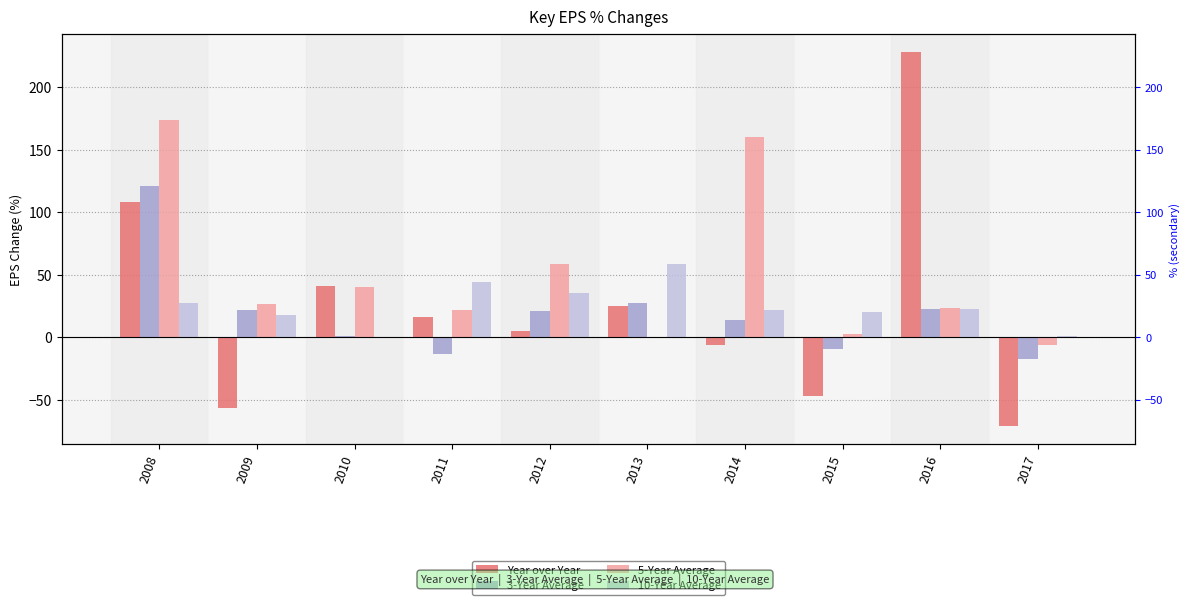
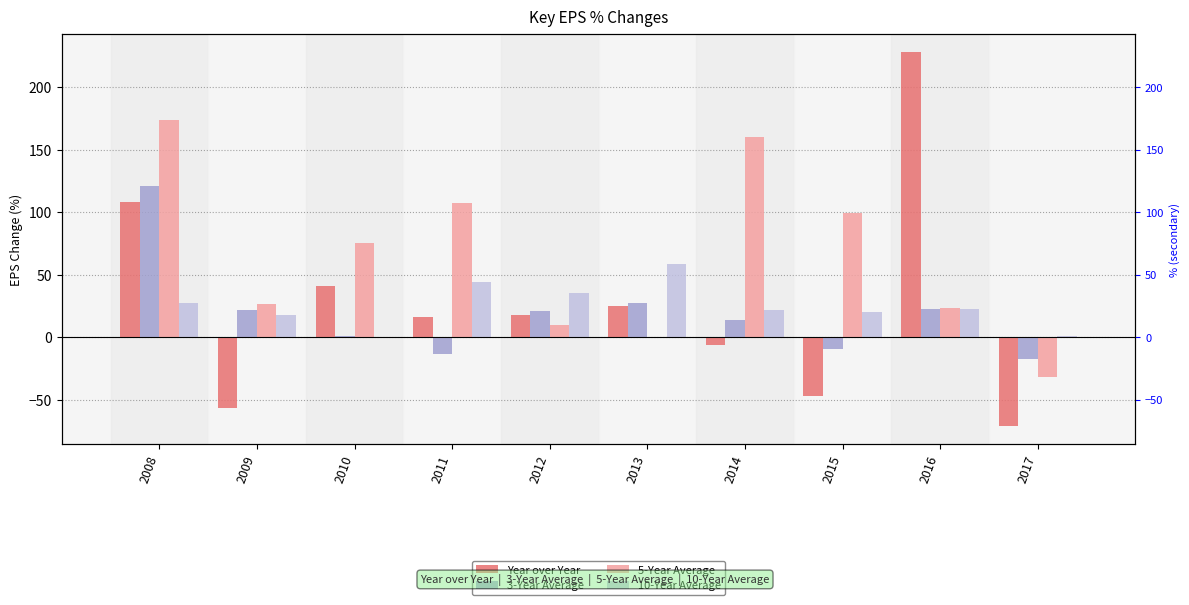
5-Year Average, 2010: 40 -> 75
5-Year Average, 2011: 22 -> 108
Year over Year, 2012: 5 -> 18
5-Year Average, 2012: 58 -> 10
5-Year Average, 2015: 3 -> 99
5-Year Average, 2017: -7 -> -32
